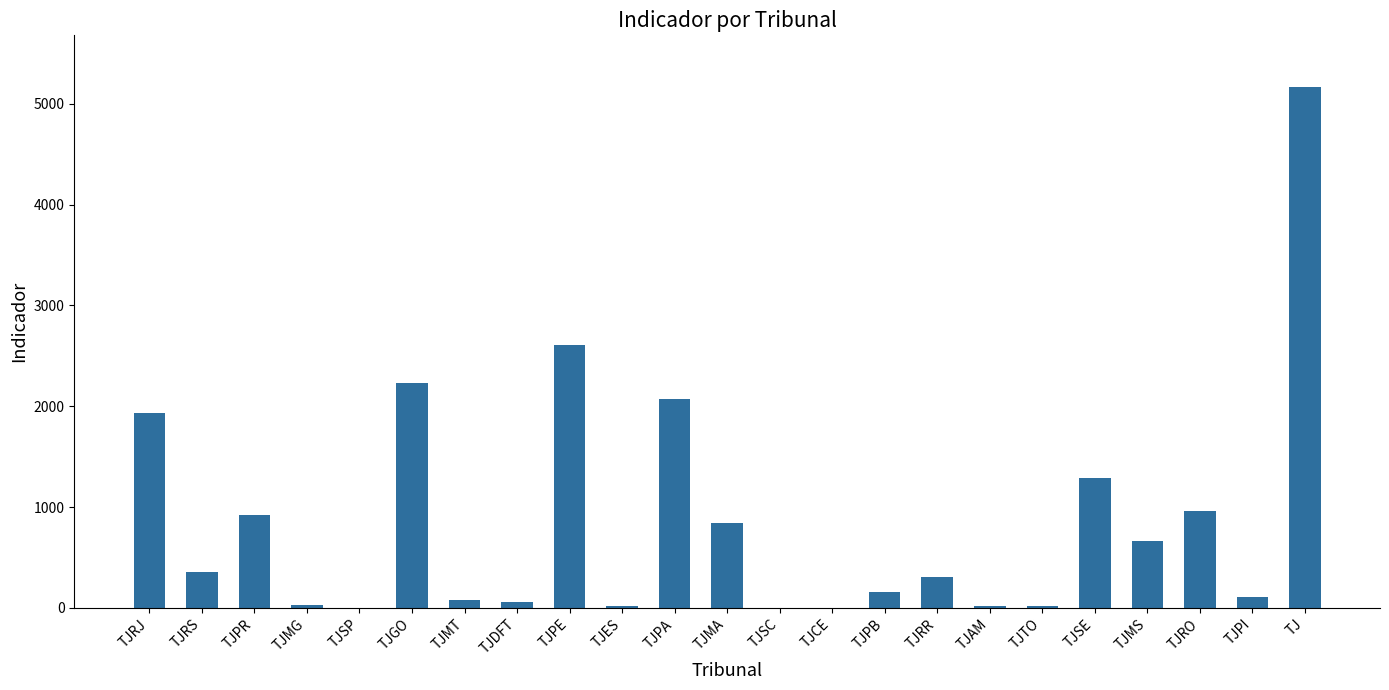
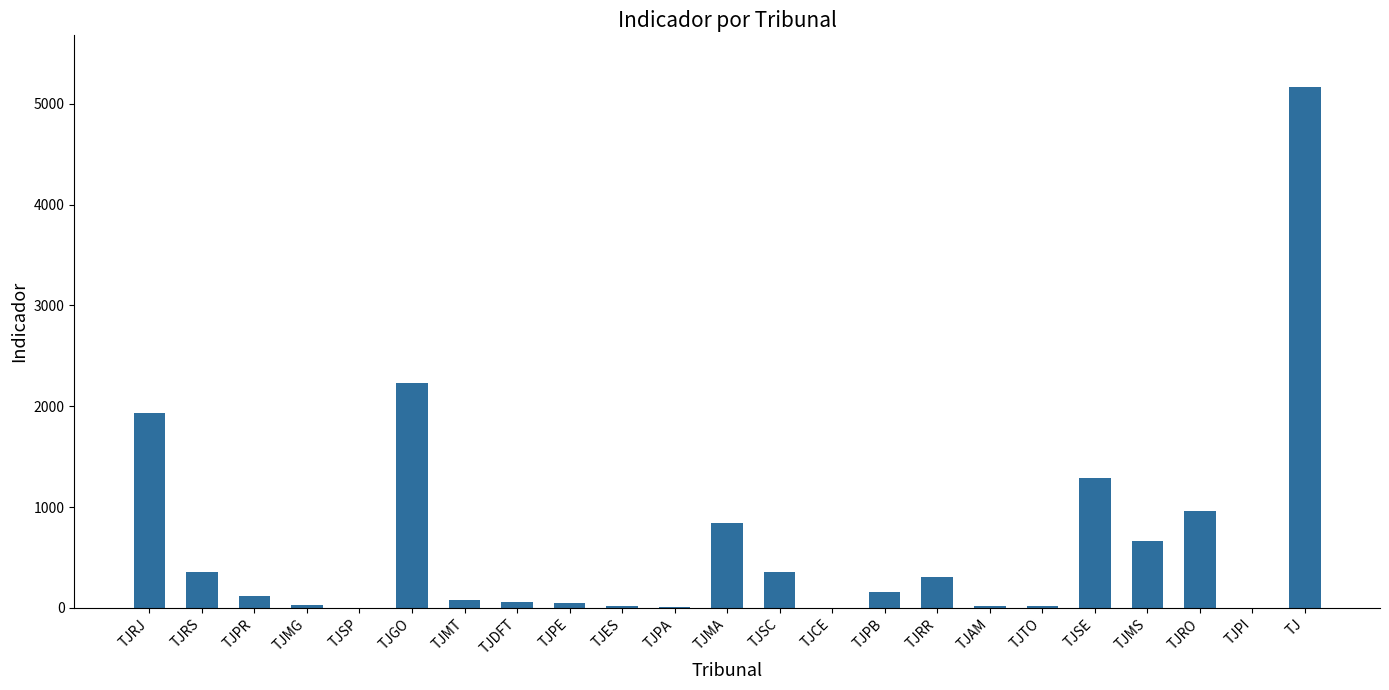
TJPR: 920 -> 120
TJPE: 2600 -> 50
TJPA: 2070 -> 10
TJSC: 0 -> 360
TJPI: 100 -> 0
